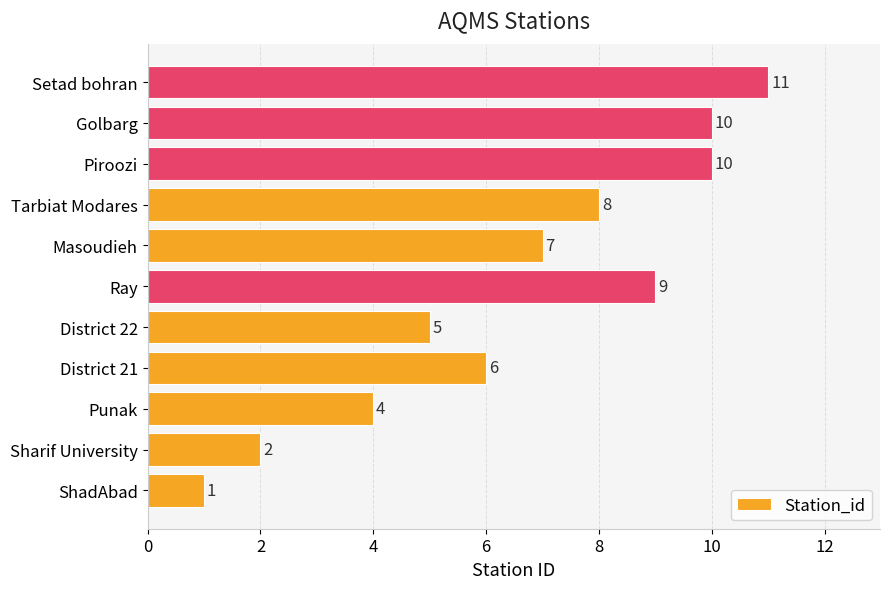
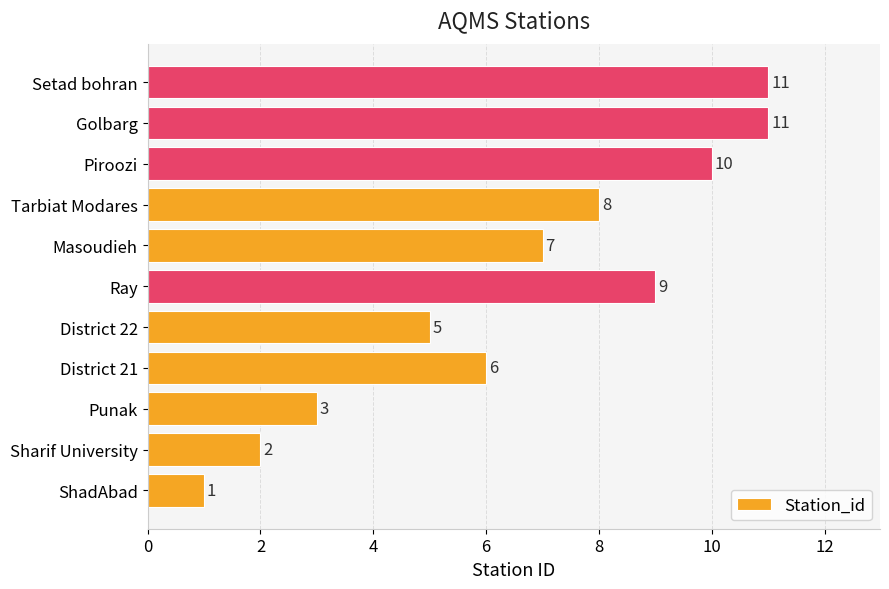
Golbarg: 10 -> 11
Punak: 4 -> 3
